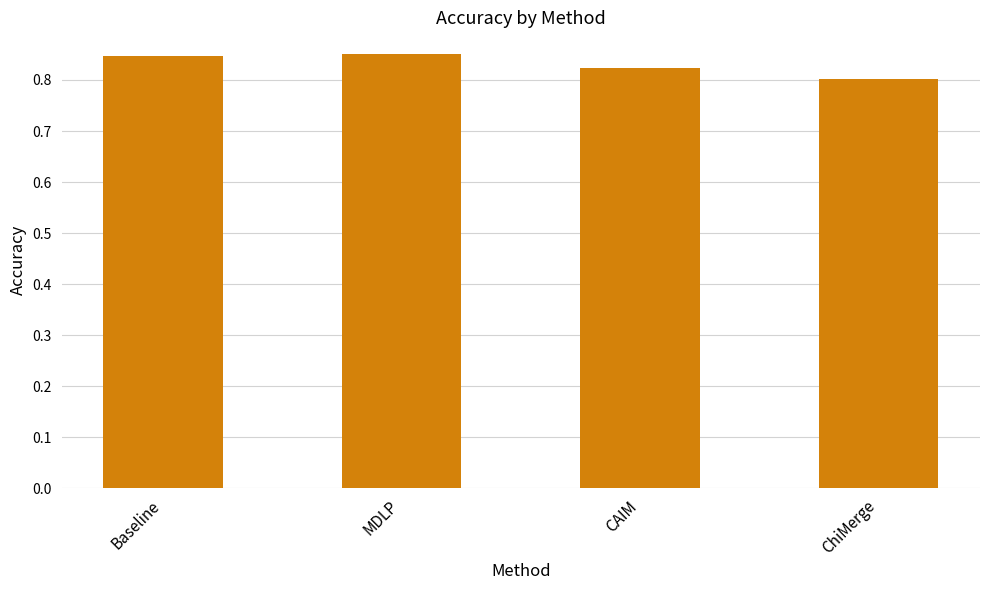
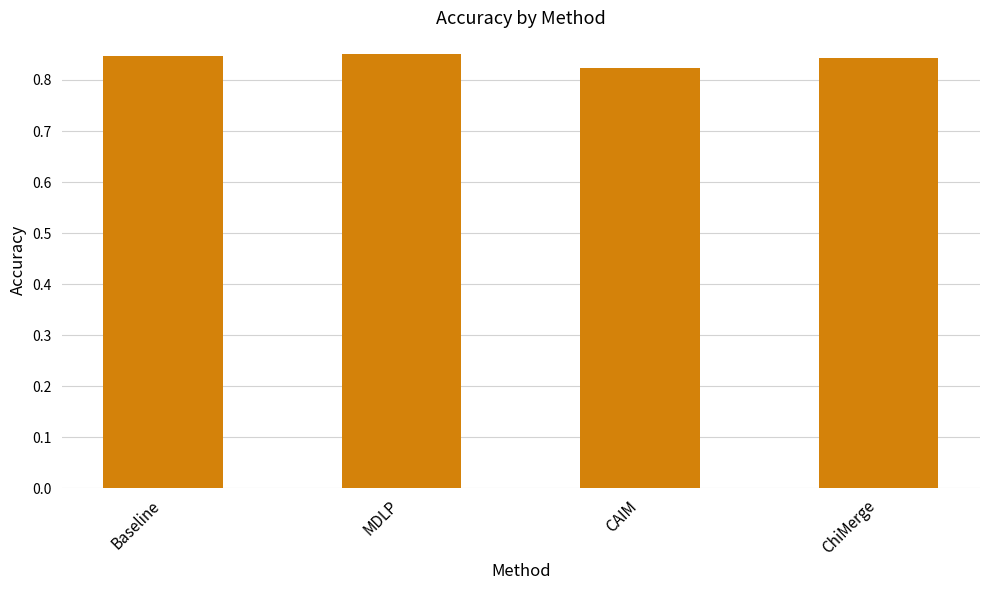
ChiMerge: 0.80 -> 0.84
